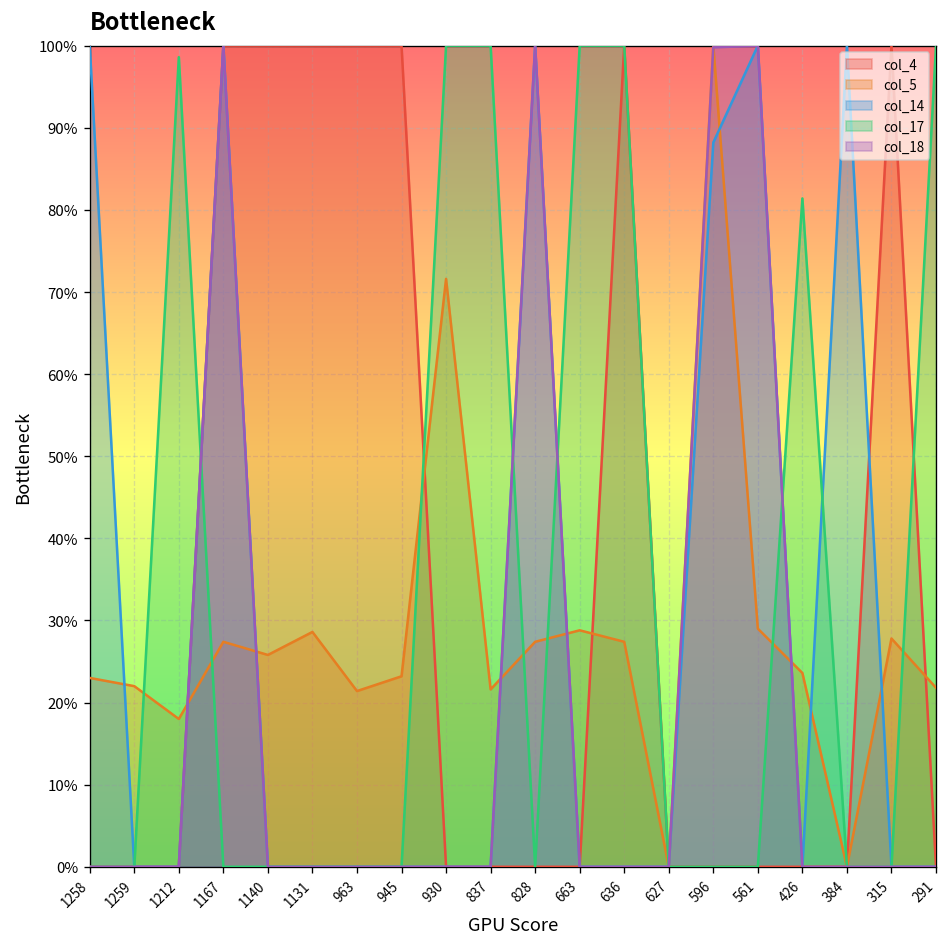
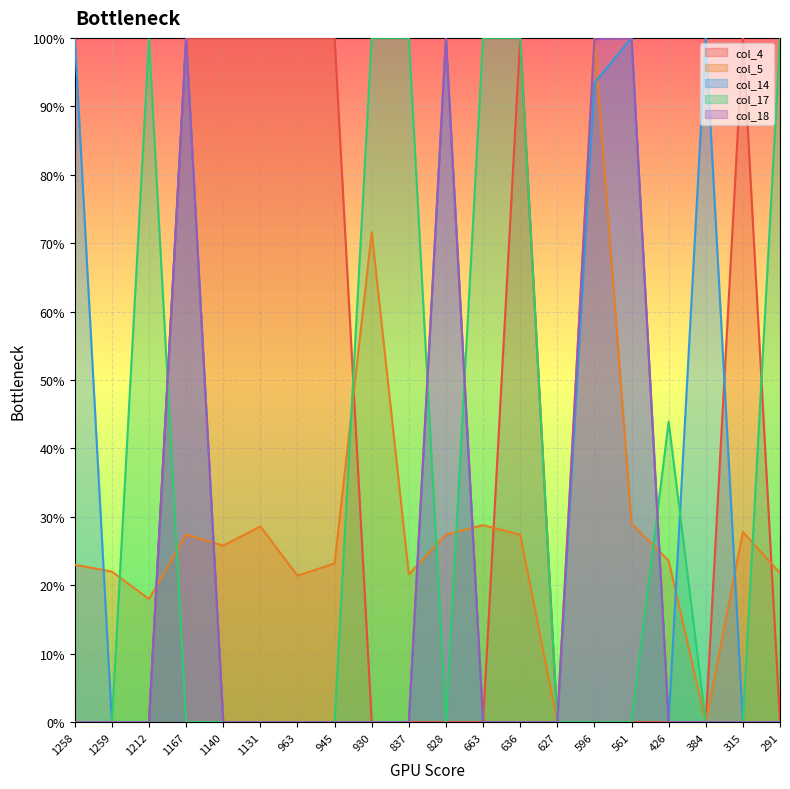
col_17, 1212: 99% -> 100%
col_14, 596: 88% -> 93%
col_17, 426: 81% -> 44%
